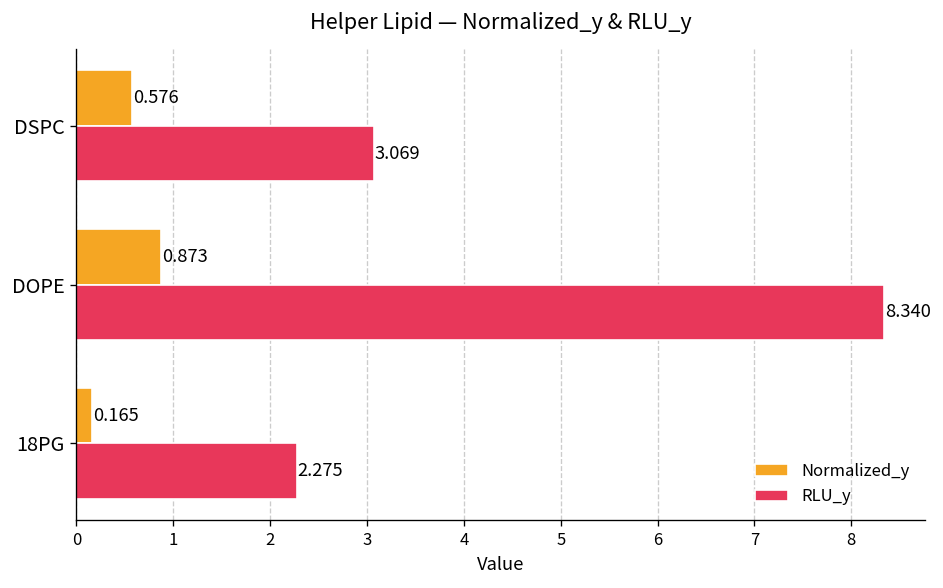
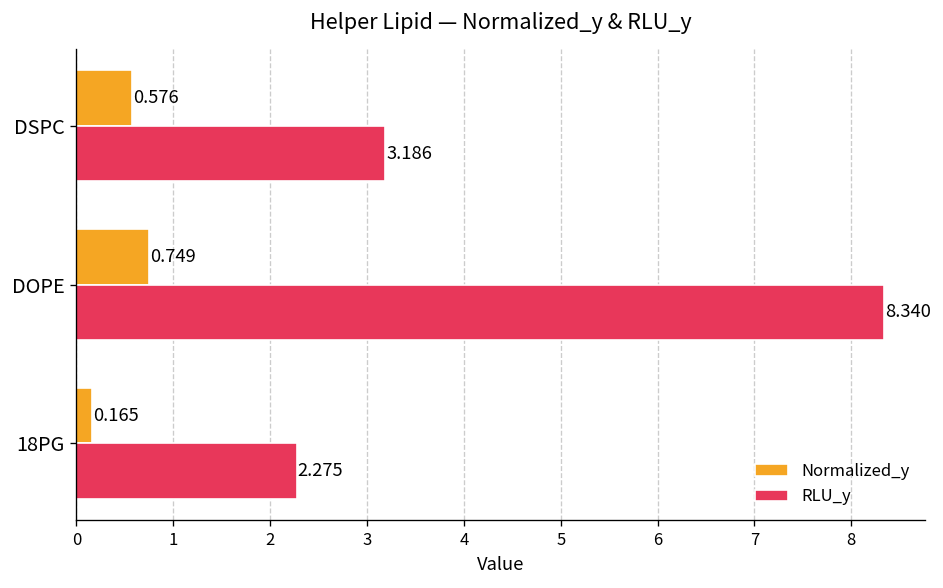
RLU_y, DSPC: 3.069 -> 3.186
Normalized_y, DOPE: 0.873 -> 0.749
